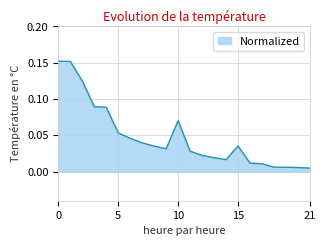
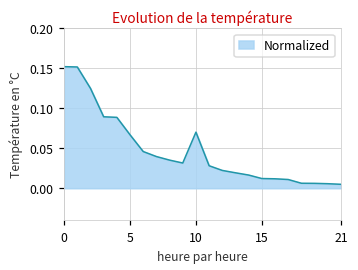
5: 0.05 -> 0.07
15: 0.04 -> 0.01
